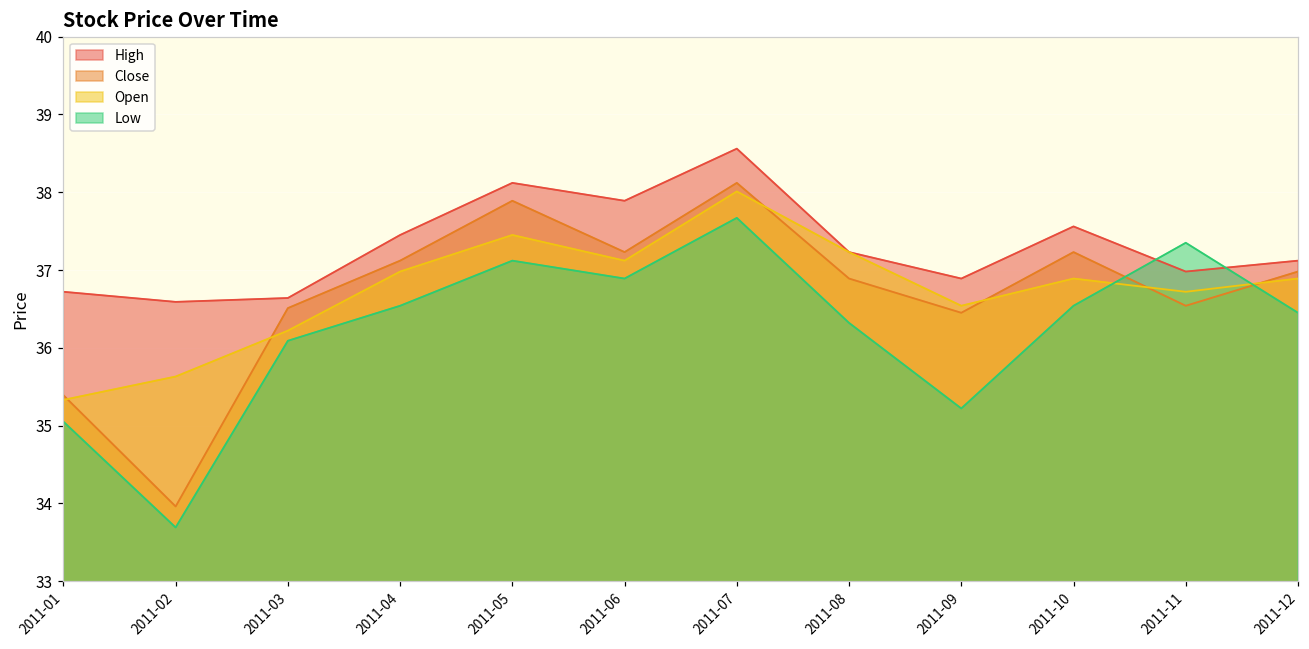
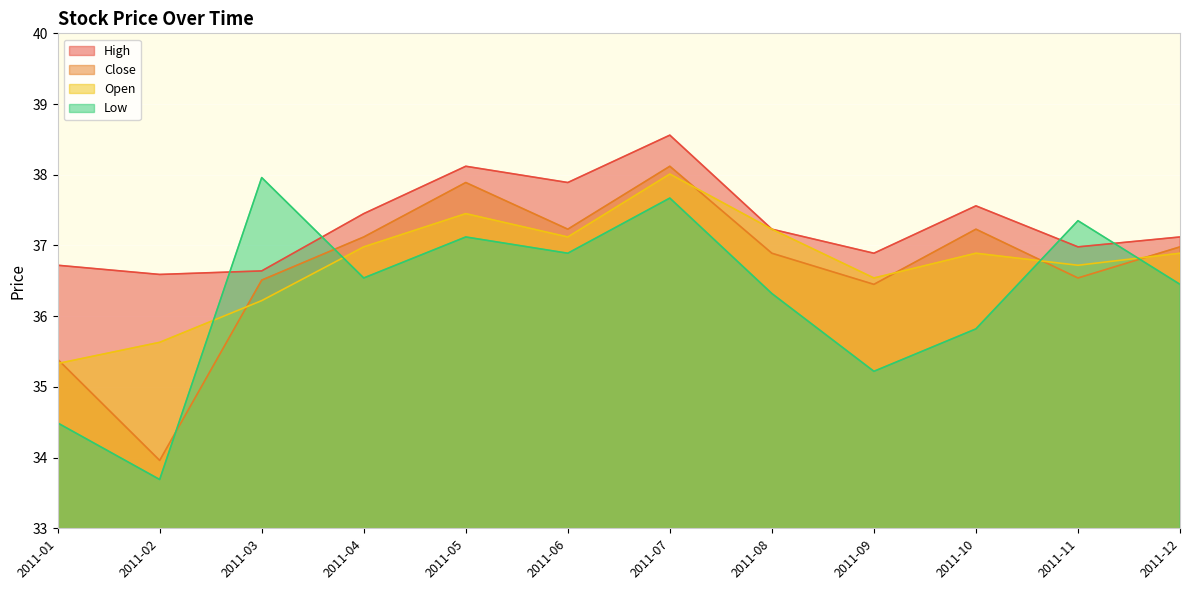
Low, 2011-01: 35.1 -> 34.5
Low, 2011-03: 36.1 -> 38.0
Low, 2011-10: 36.5 -> 35.8
